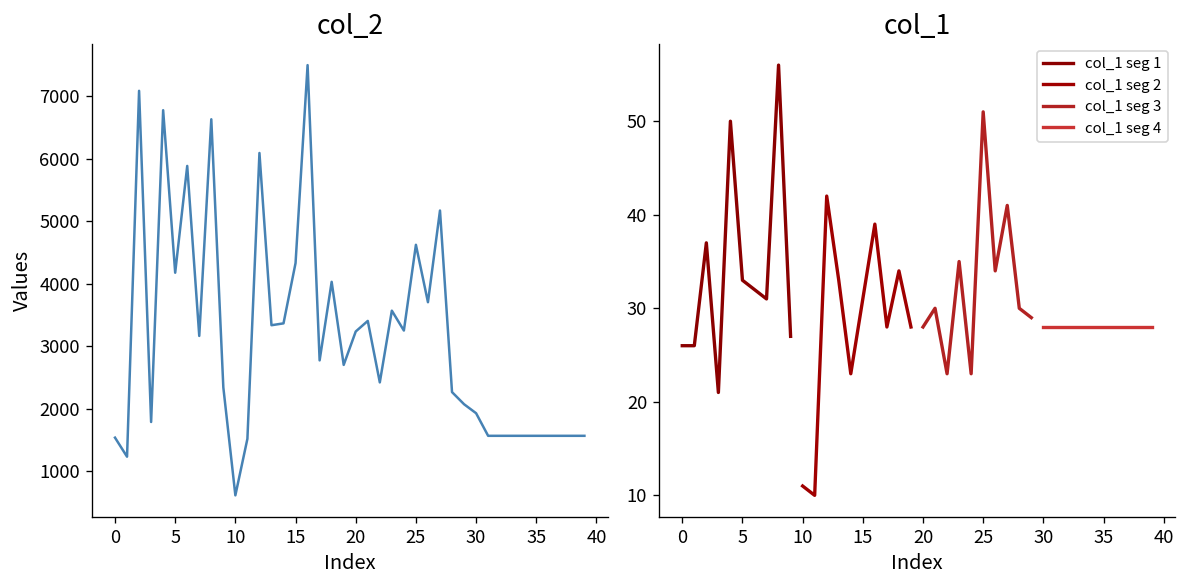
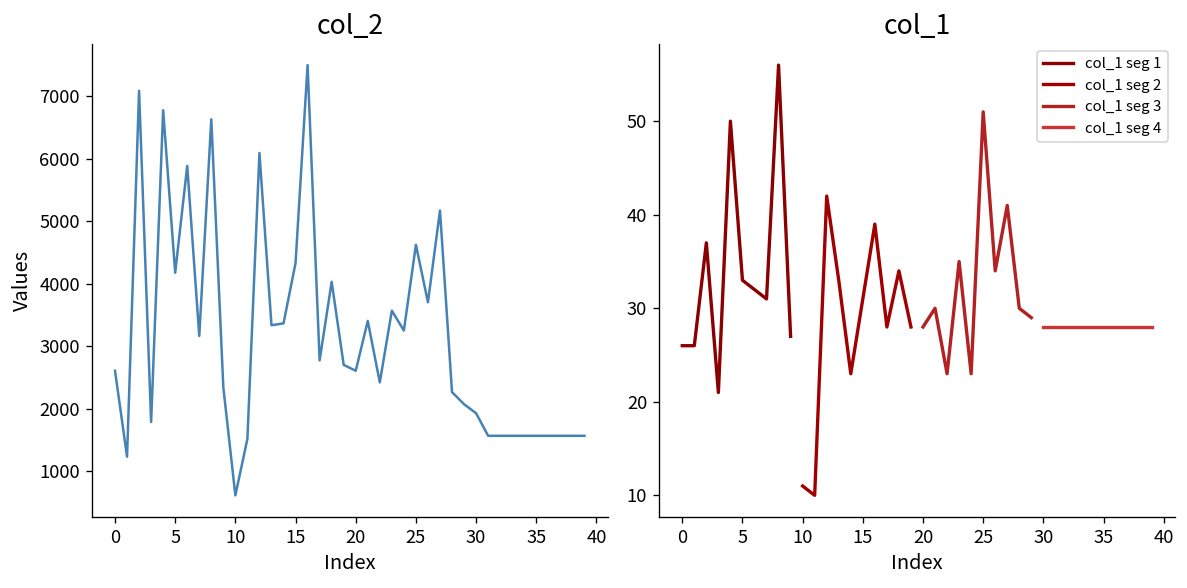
col_2, 0: 1500 -> 2600
col_2, 20: 3200 -> 2600
